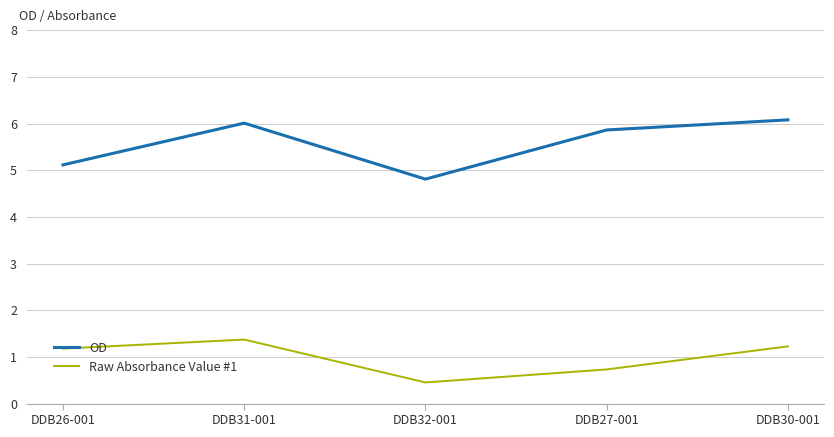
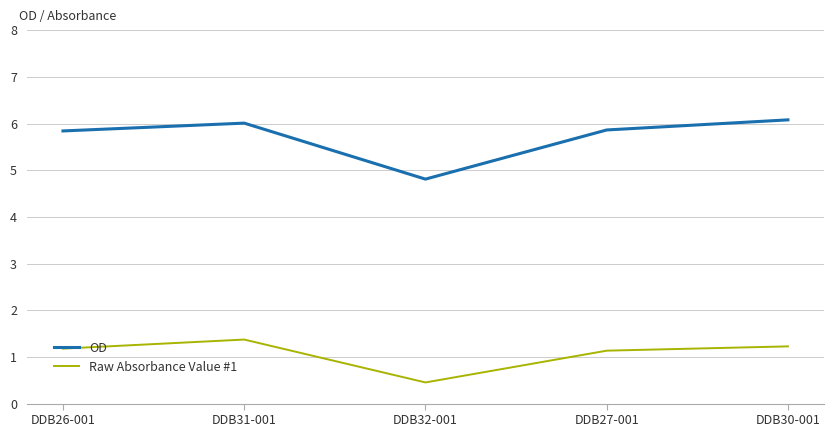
OD, DDB26-001: 5.1 -> 5.8
Raw Absorbance Value #1, DDB27-001: 0.7 -> 1.1
